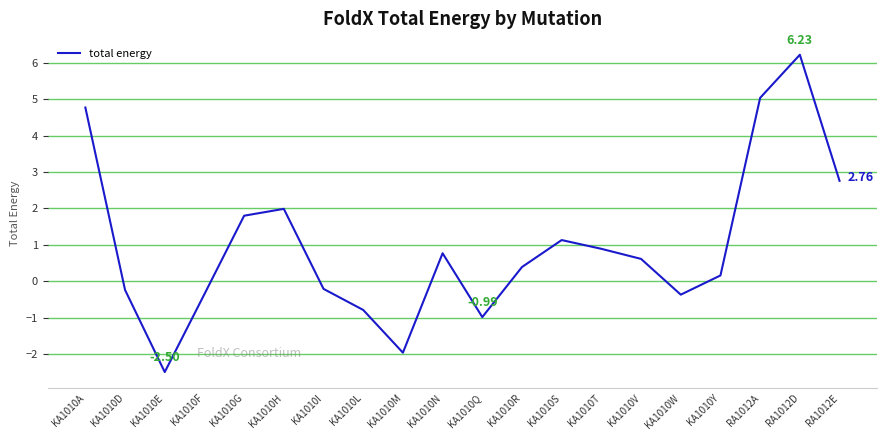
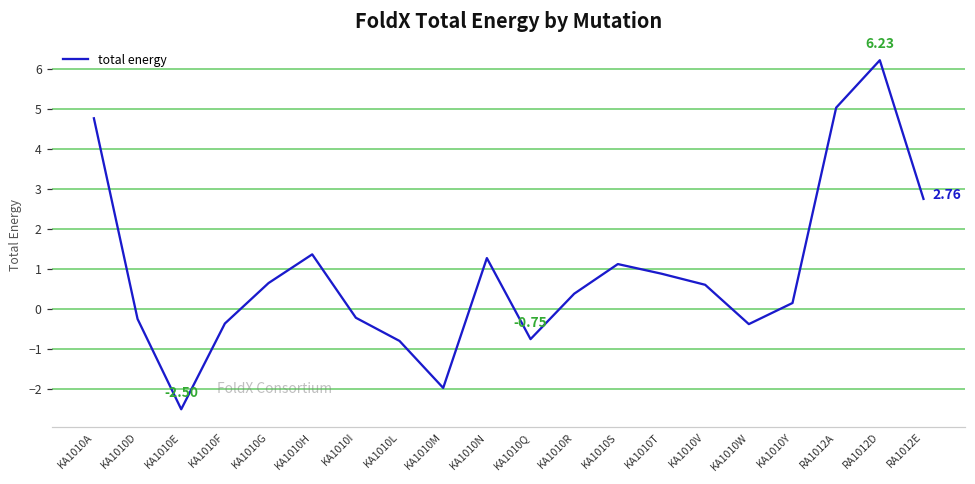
KA1010G: 1.8 -> 0.7
KA1010H: 2.0 -> 1.4
KA1010N: 0.8 -> 1.3
KA1010Q: -0.99 -> -0.75
